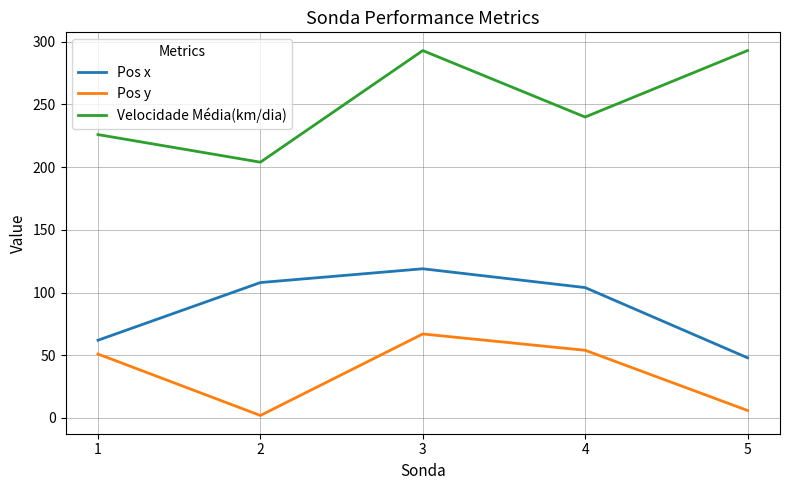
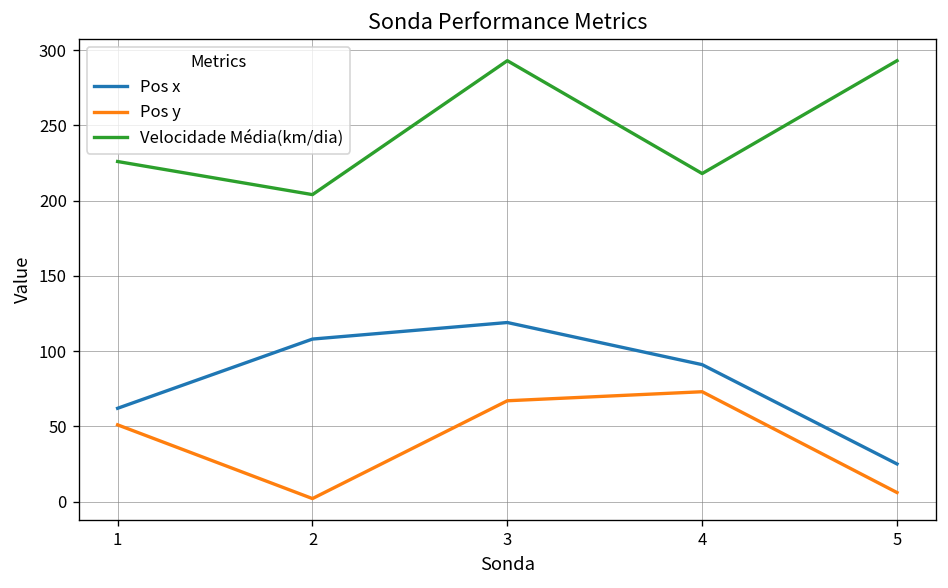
Pos x, 4: 104 -> 91
Pos y, 4: 54 -> 73
Velocidade Média(km/dia), 4: 240 -> 218
Pos x, 5: 48 -> 25
